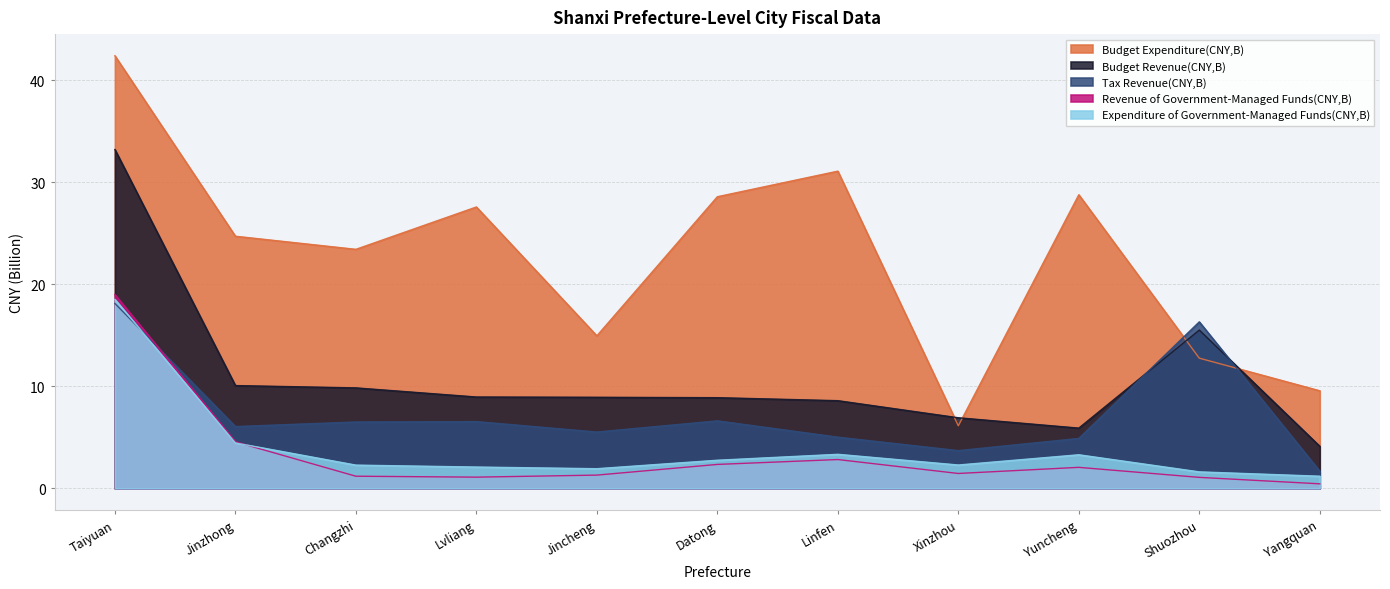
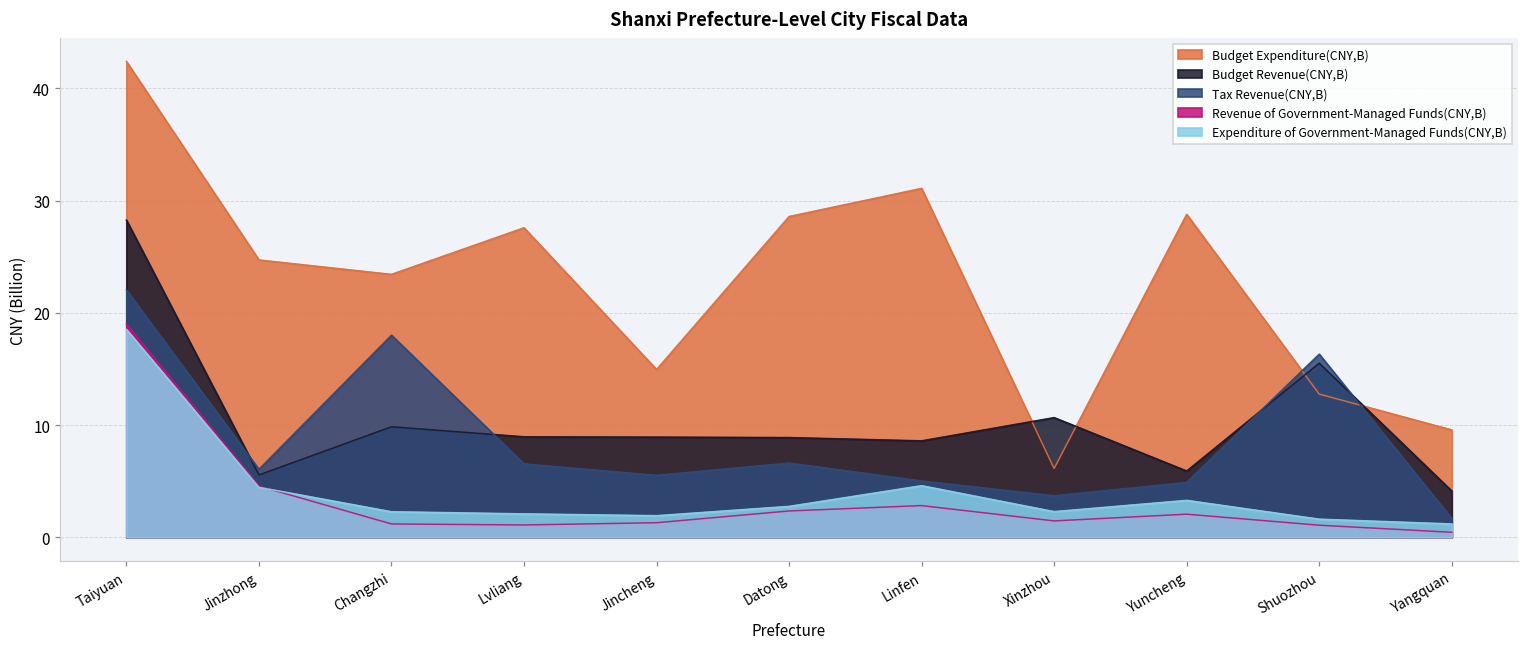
Budget Revenue(CNY,B), Taiyuan: 33.2 -> 28.3
Tax Revenue(CNY,B), Taiyuan: 18.1 -> 22.0
Budget Revenue(CNY,B), Jinzhong: 10.1 -> 5.6
Tax Revenue(CNY,B), Changzhi: 6.5 -> 18.0
Expenditure of Government-Managed Funds(CNY,B), Linfen: 3.3 -> 4.6
Budget Revenue(CNY,B), Xinzhou: 6.9 -> 10.7
